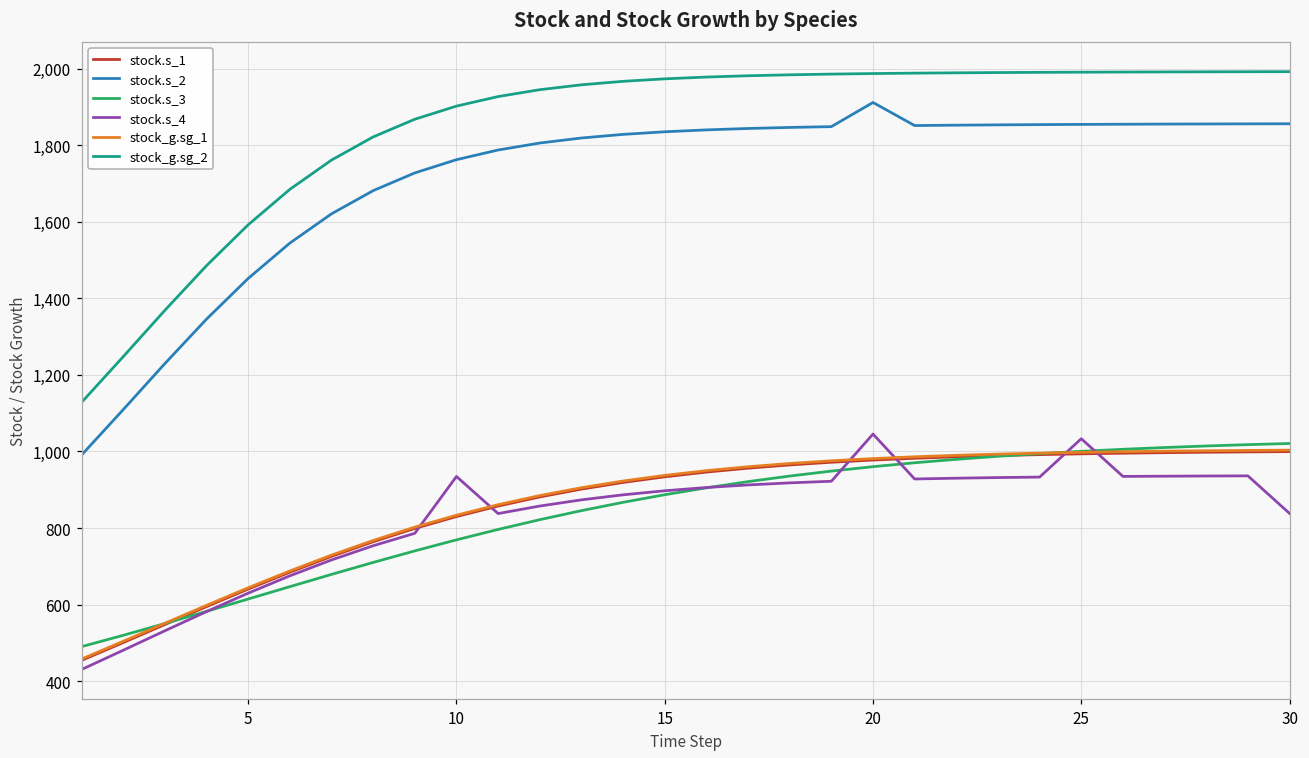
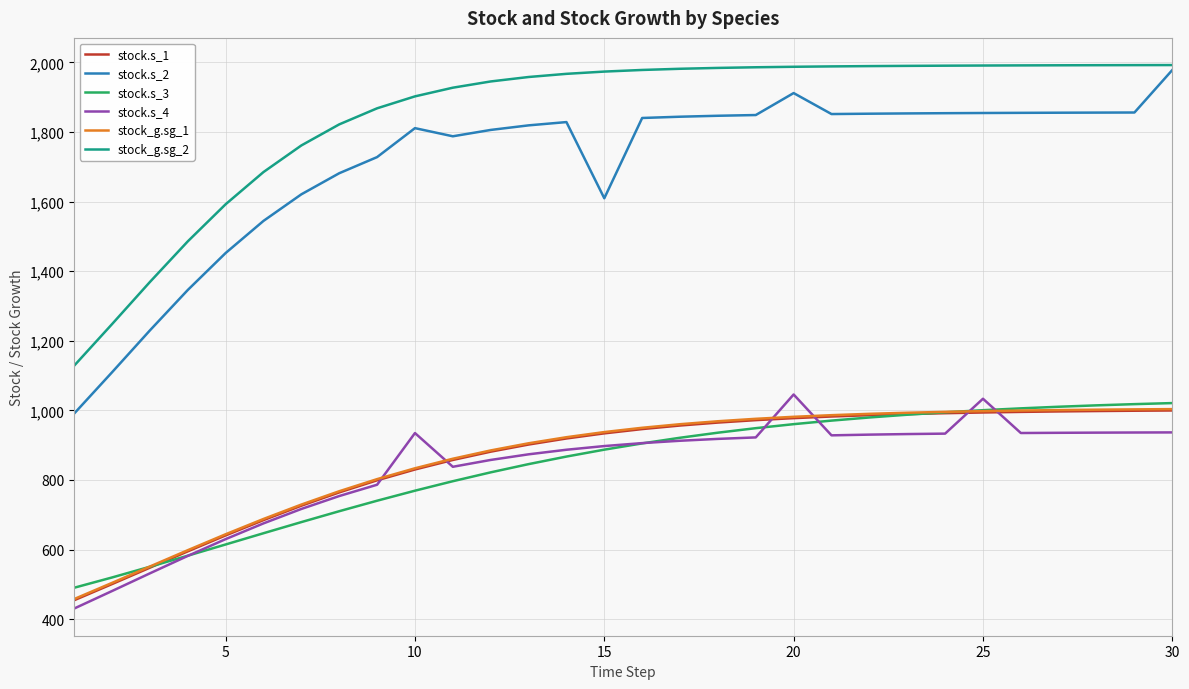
stock.s_2, 10: 1,760 -> 1,810
stock.s_2, 15: 1,840 -> 1,610
stock.s_2, 30: 1,860 -> 1,980
stock.s_4, 30: 840 -> 940
